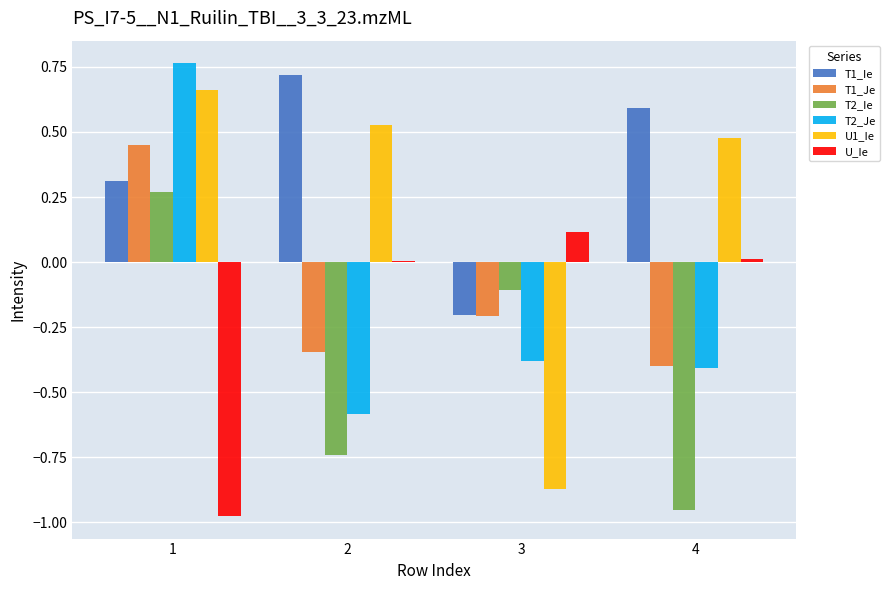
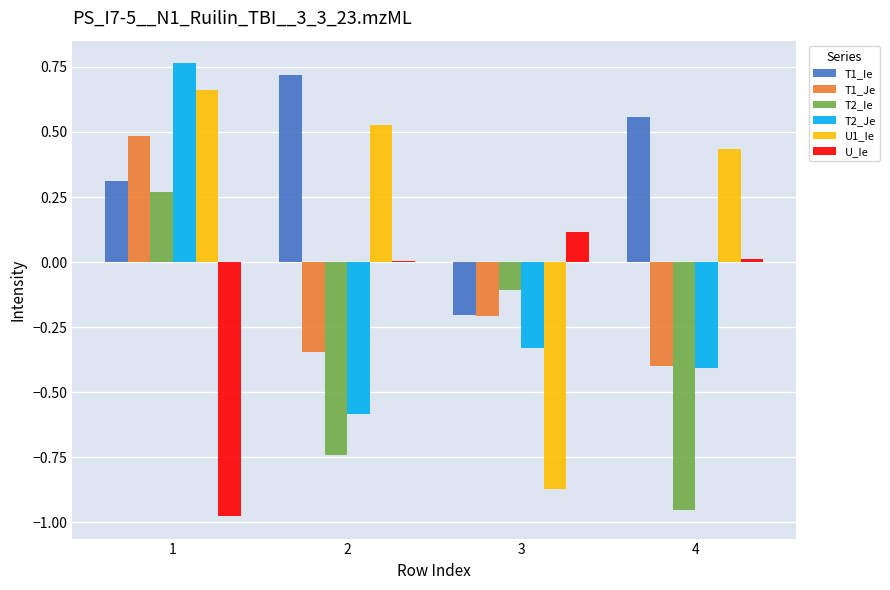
T1_Je, 1: 0.45 -> 0.49
T2_Je, 3: -0.38 -> -0.33
T1_Ie, 4: 0.59 -> 0.56
U1_Ie, 4: 0.48 -> 0.44
